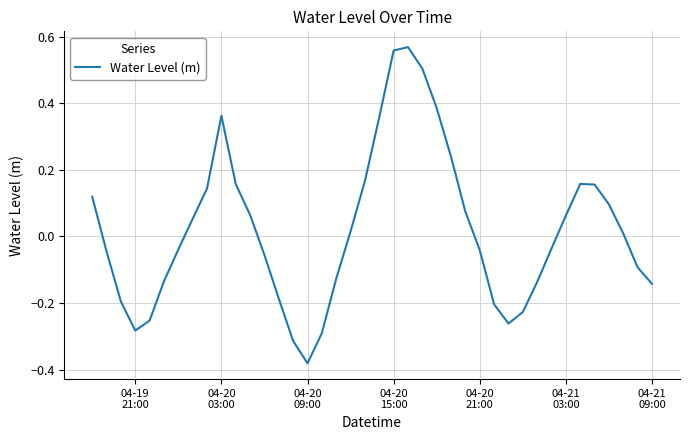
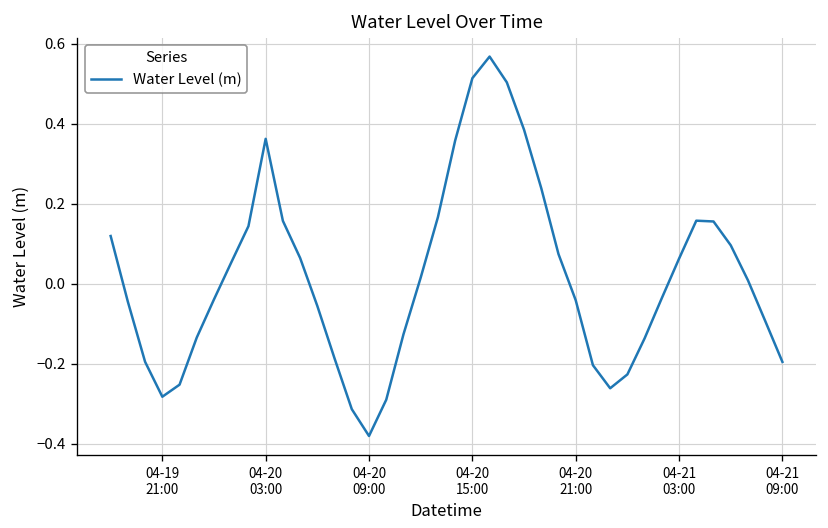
04-20 15:00: 0.56 -> 0.51
04-21 09:00: -0.14 -> -0.20
